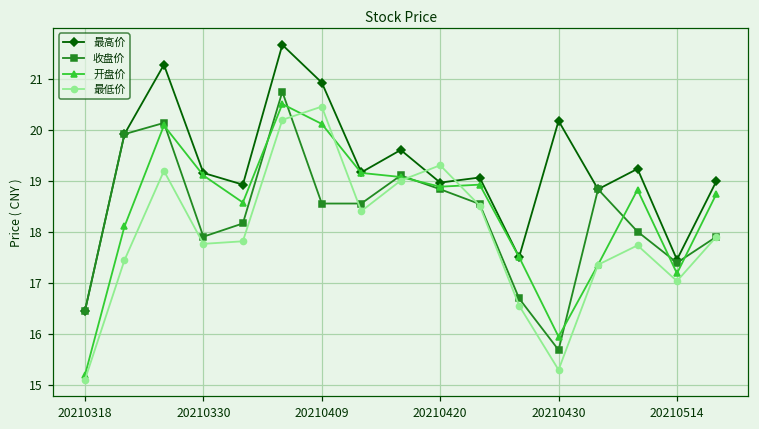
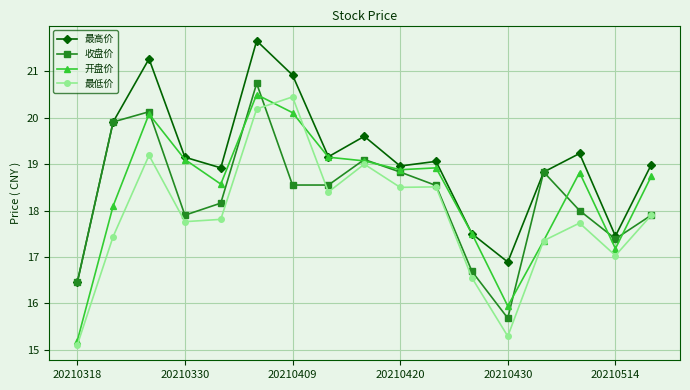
最低价, 20210420: 19.3 -> 18.5
最高价, 20210430: 20.2 -> 16.9
